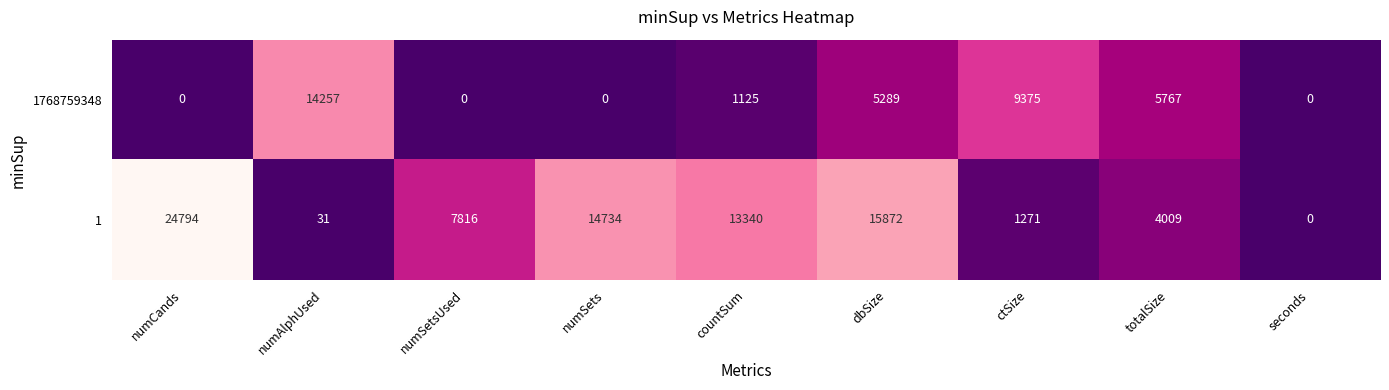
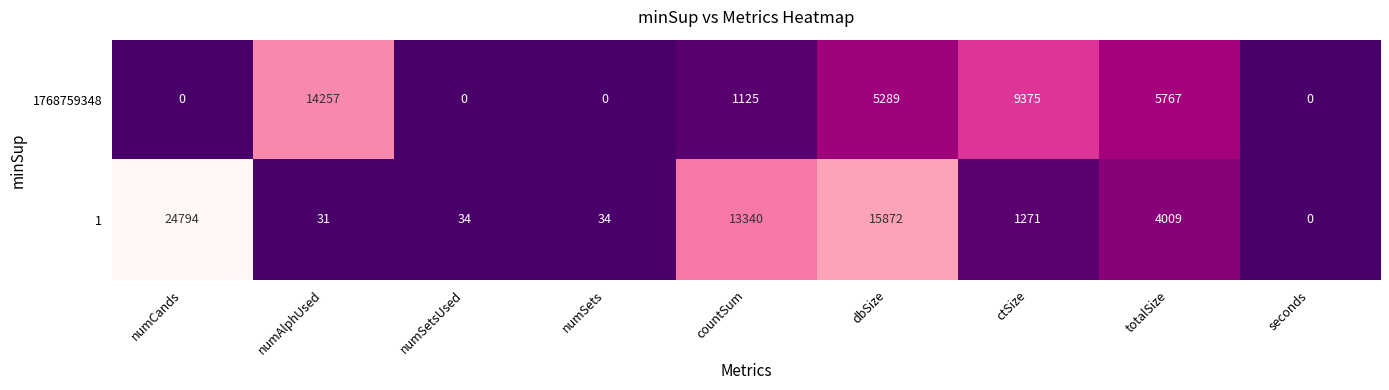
1, numSetsUsed: 7816 -> 34
1, numSets: 14734 -> 34
